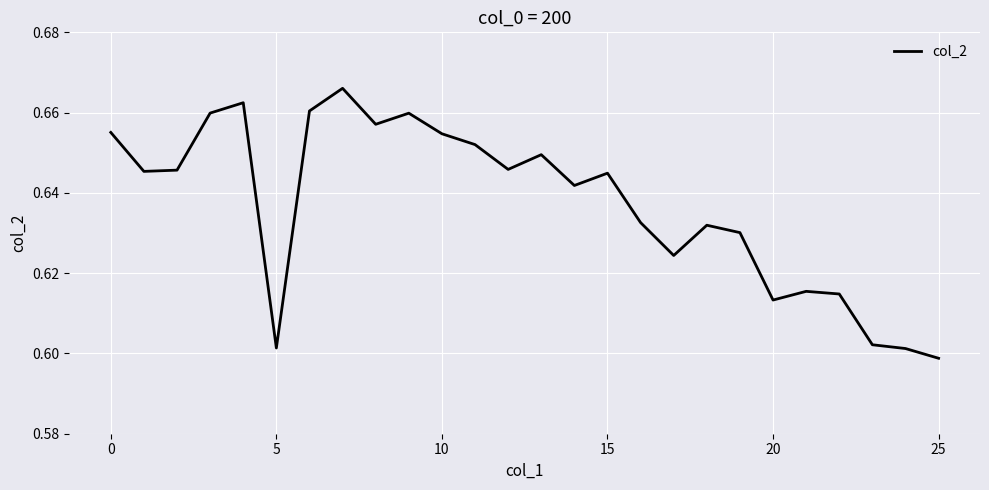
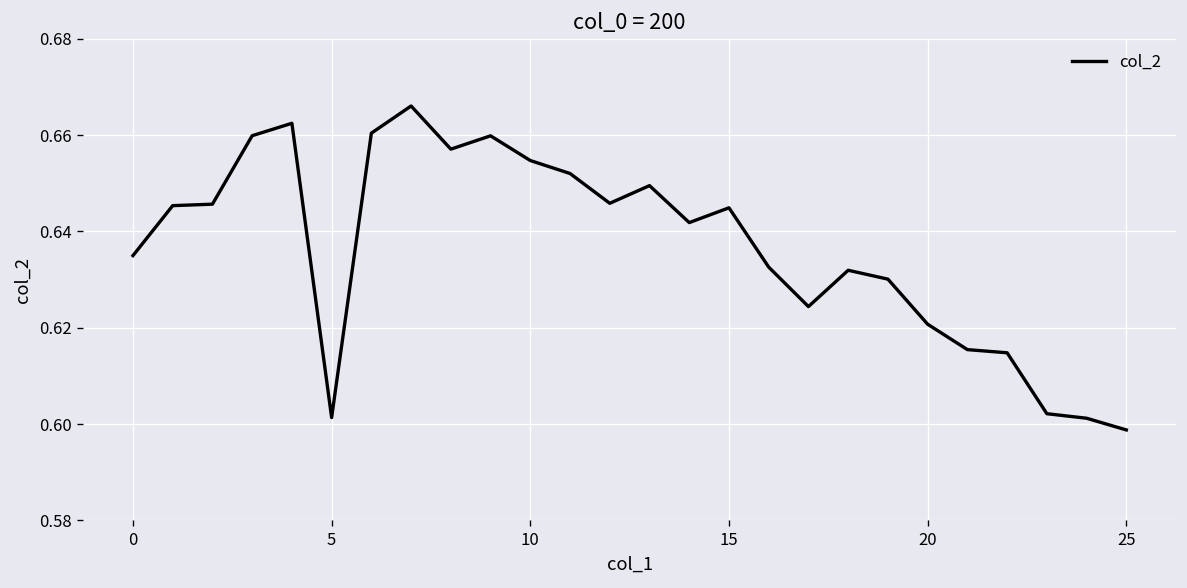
0: 0.655 -> 0.635
20: 0.613 -> 0.621
